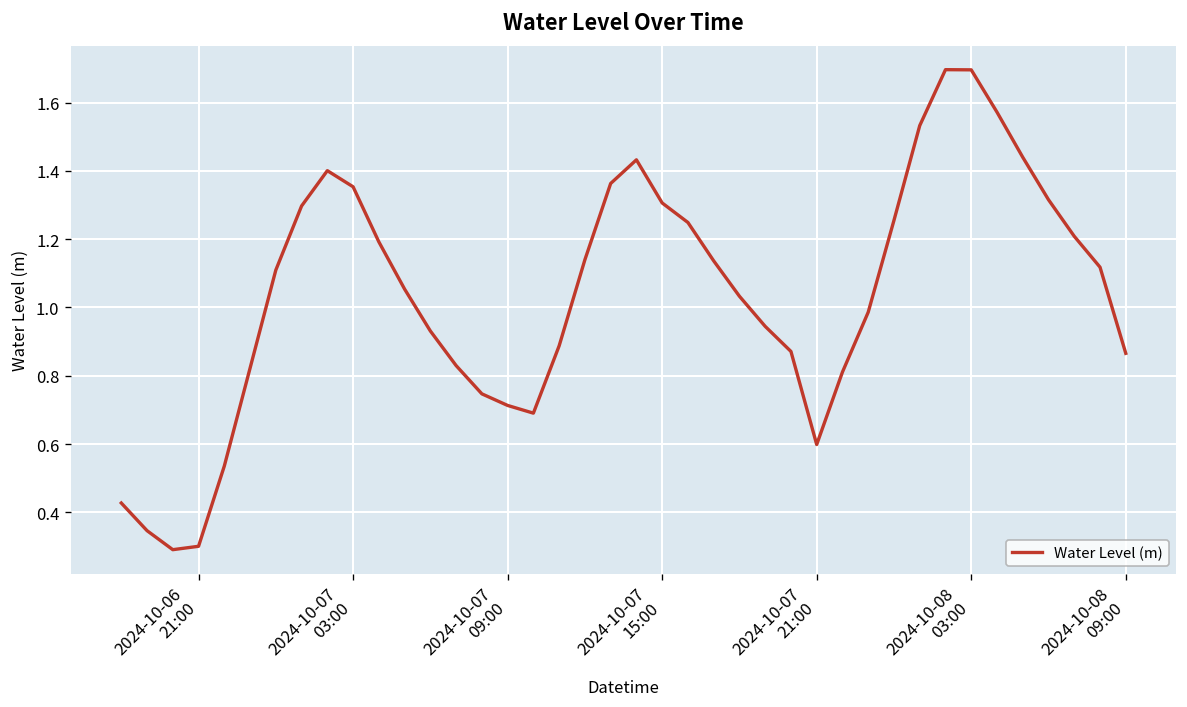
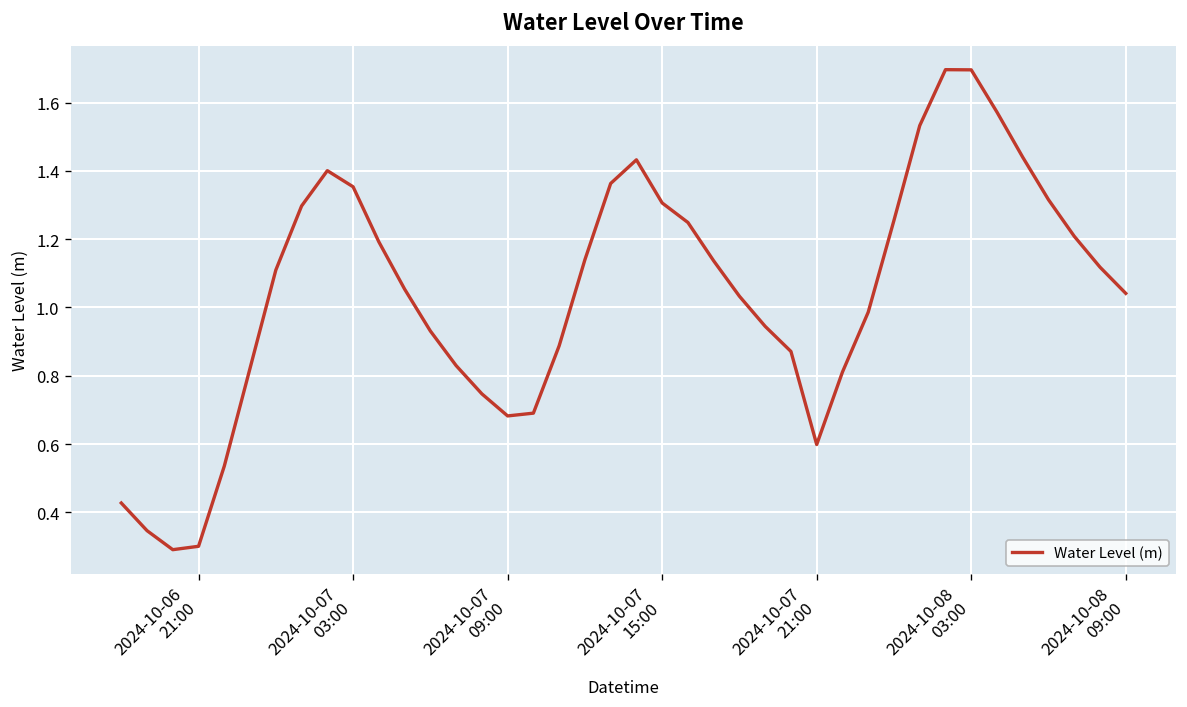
2024-10-07 09:00: 0.71 -> 0.68
2024-10-08 09:00: 0.87 -> 1.04
